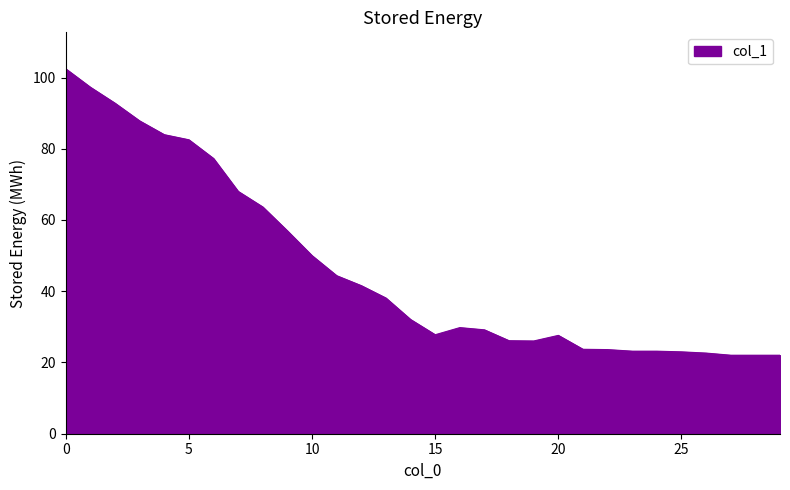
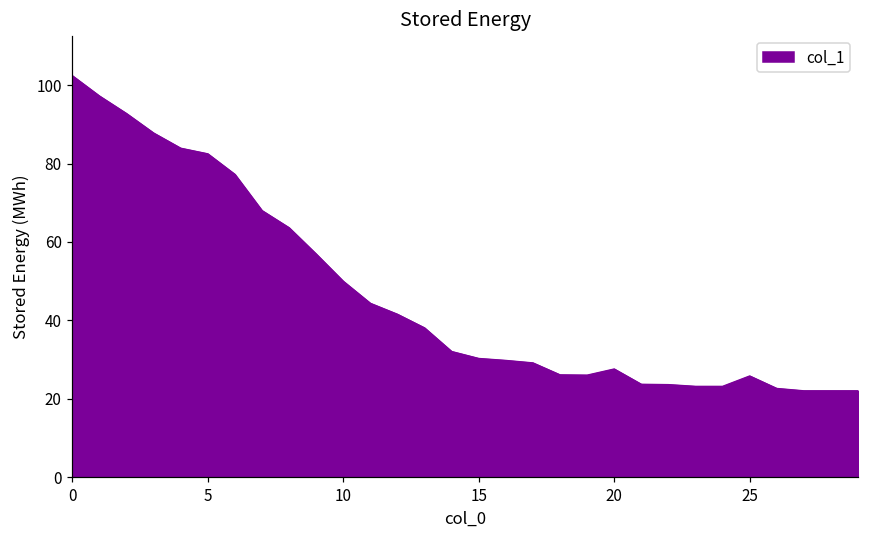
15: 28 -> 30
25: 23 -> 26
